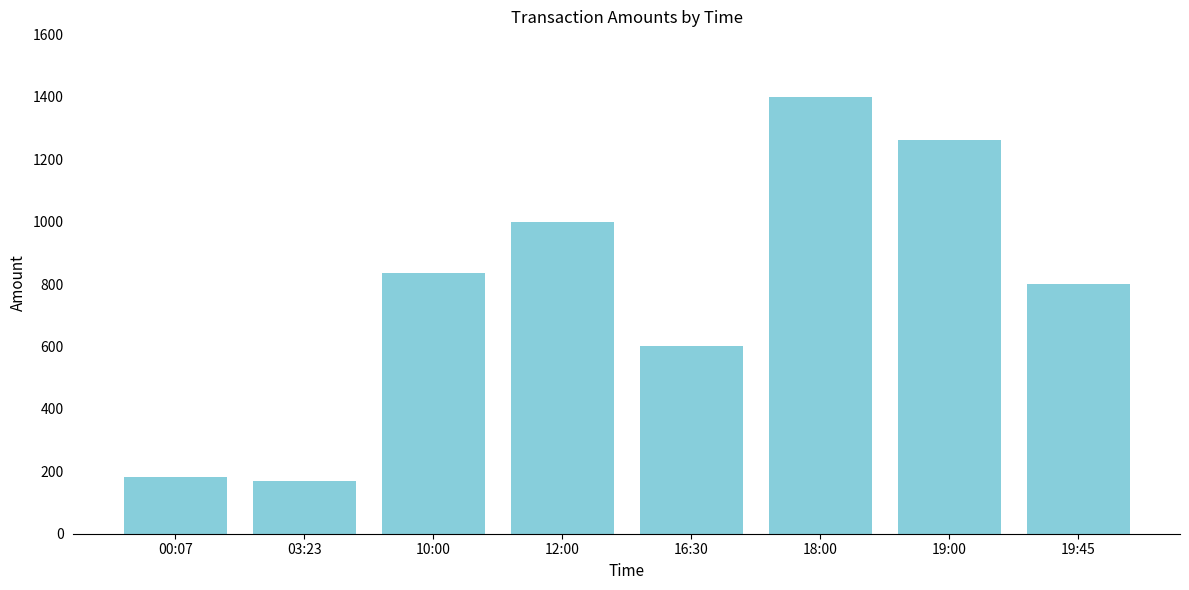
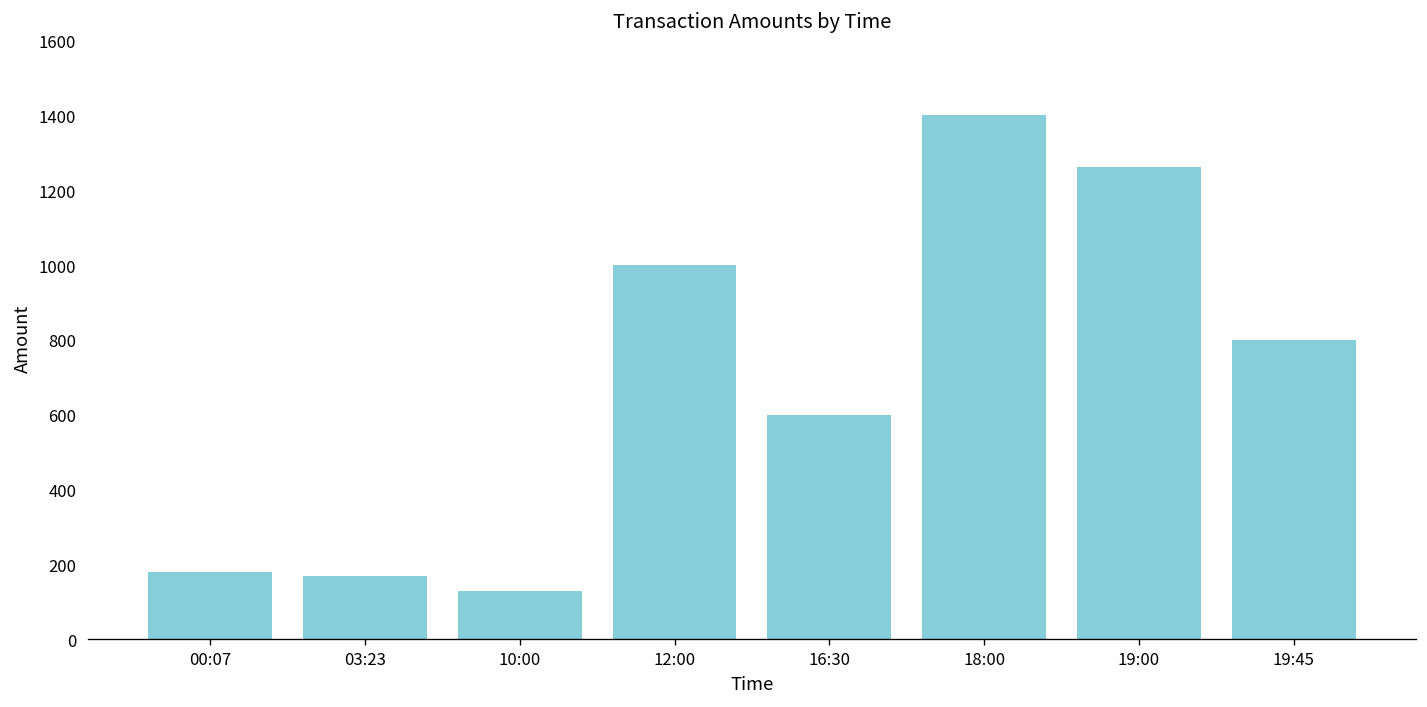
10:00: 830 -> 130
